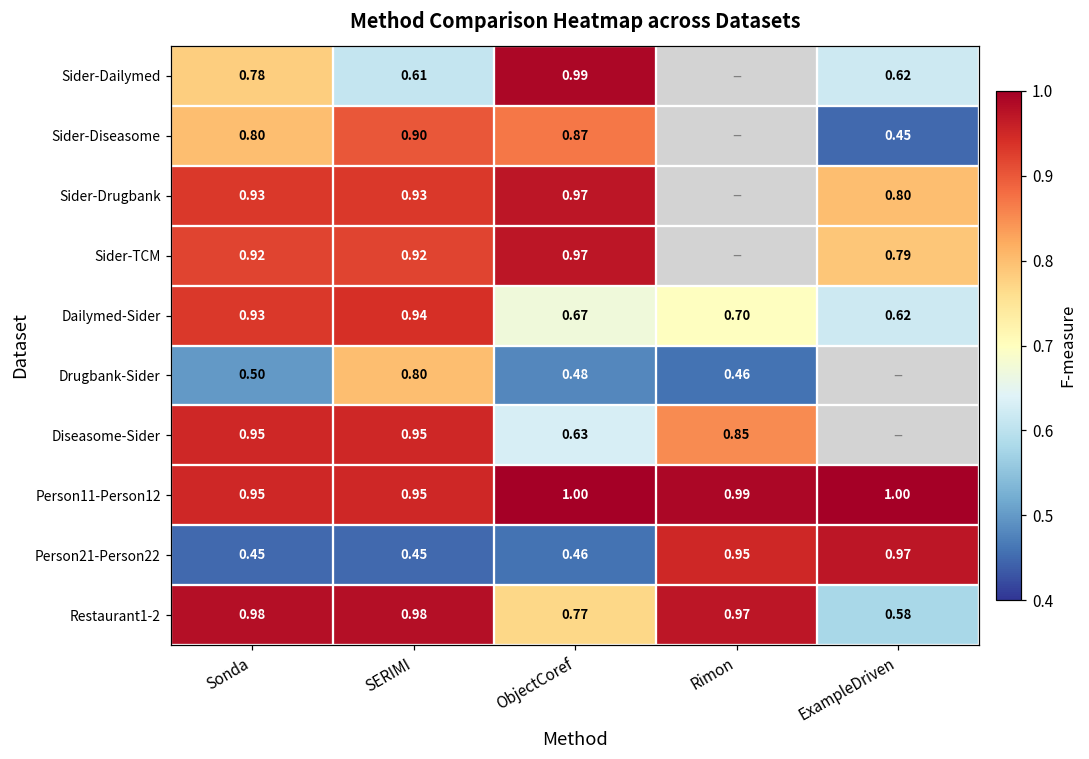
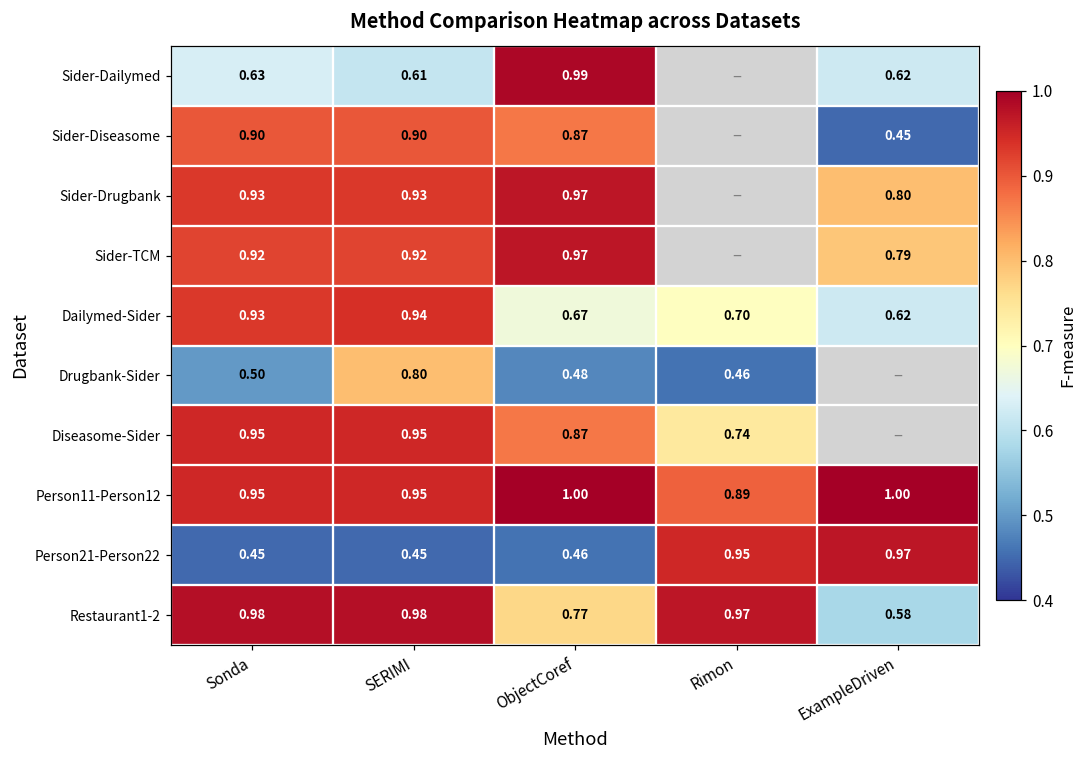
Sider-Dailymed, Sonda: 0.78 -> 0.63
Sider-Diseasome, Sonda: 0.80 -> 0.90
Diseasome-Sider, ObjectCoref: 0.63 -> 0.87
Diseasome-Sider, Rimon: 0.85 -> 0.74
Person11-Person12, Rimon: 0.99 -> 0.89
